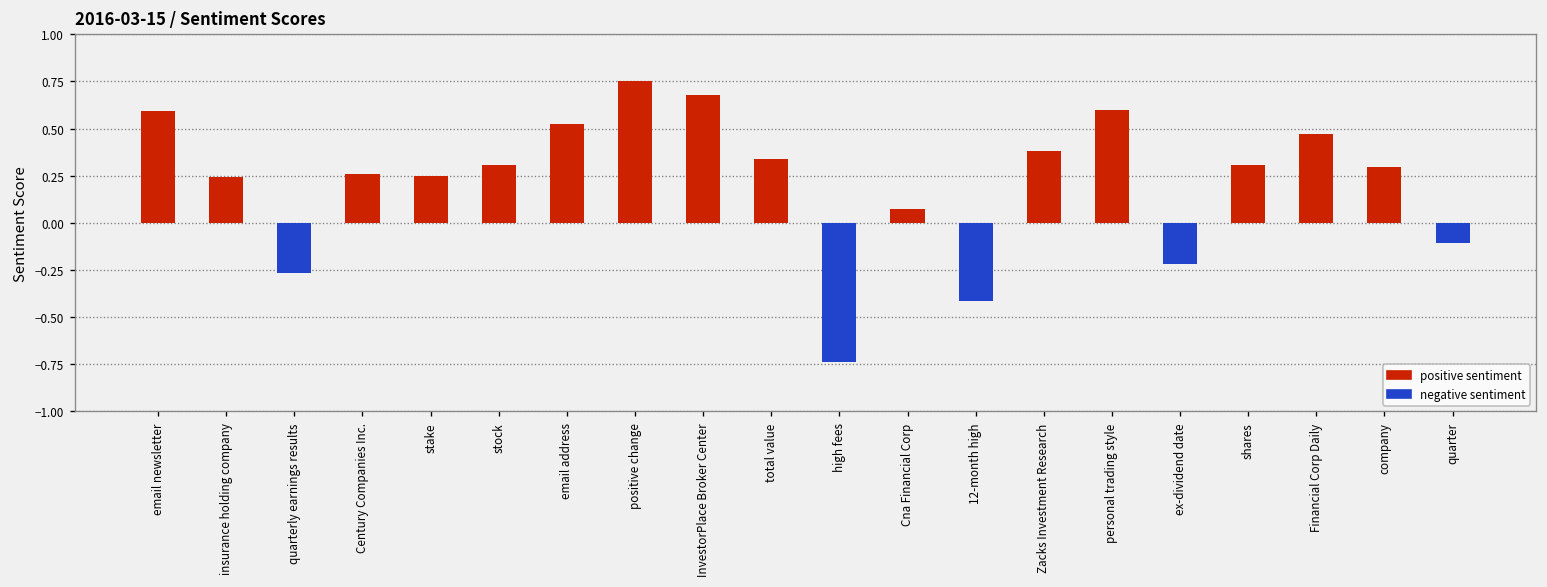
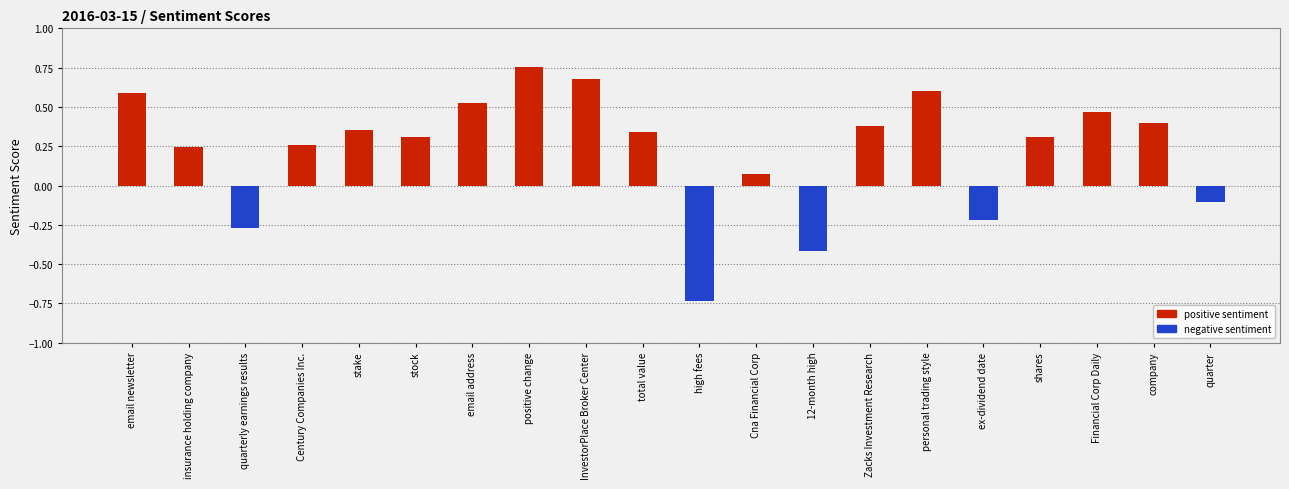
stake: 0.25 -> 0.36
company: 0.30 -> 0.40
